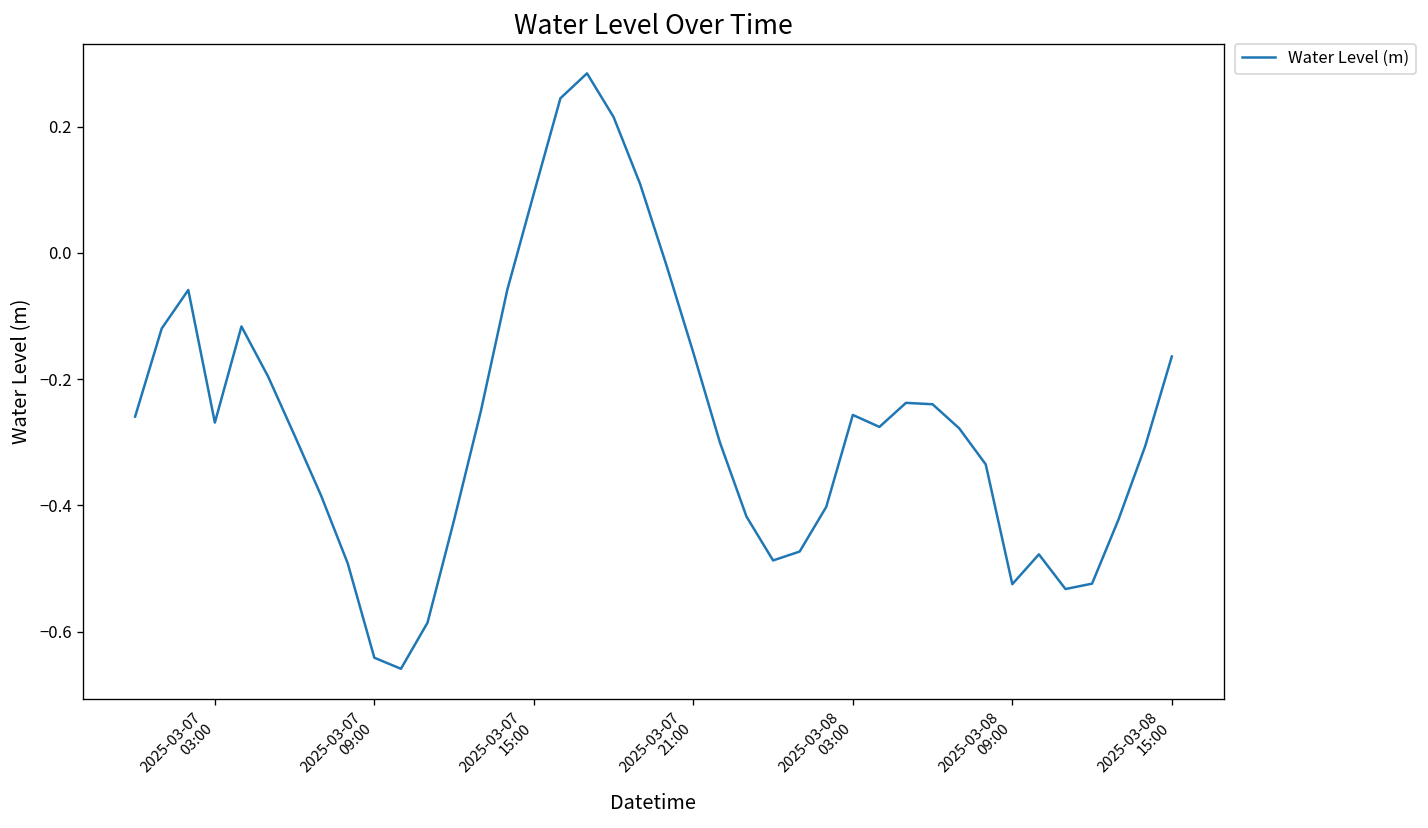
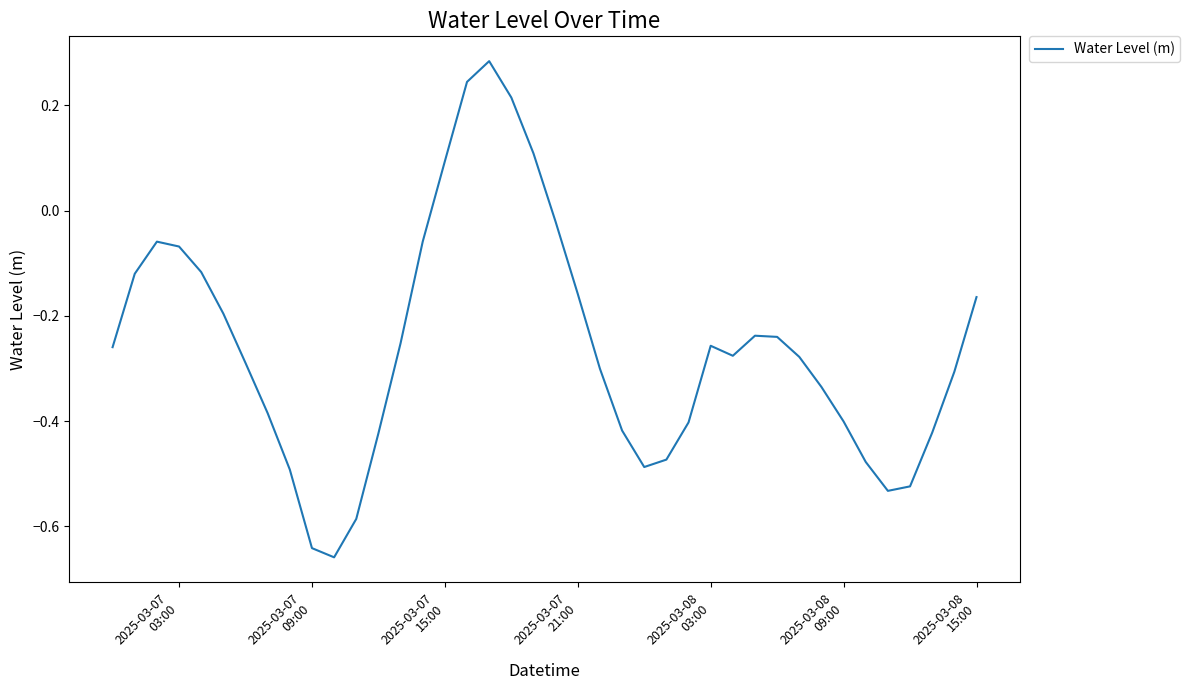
2025-03-07 03:00: -0.27 -> -0.07
2025-03-08 09:00: -0.52 -> -0.40
